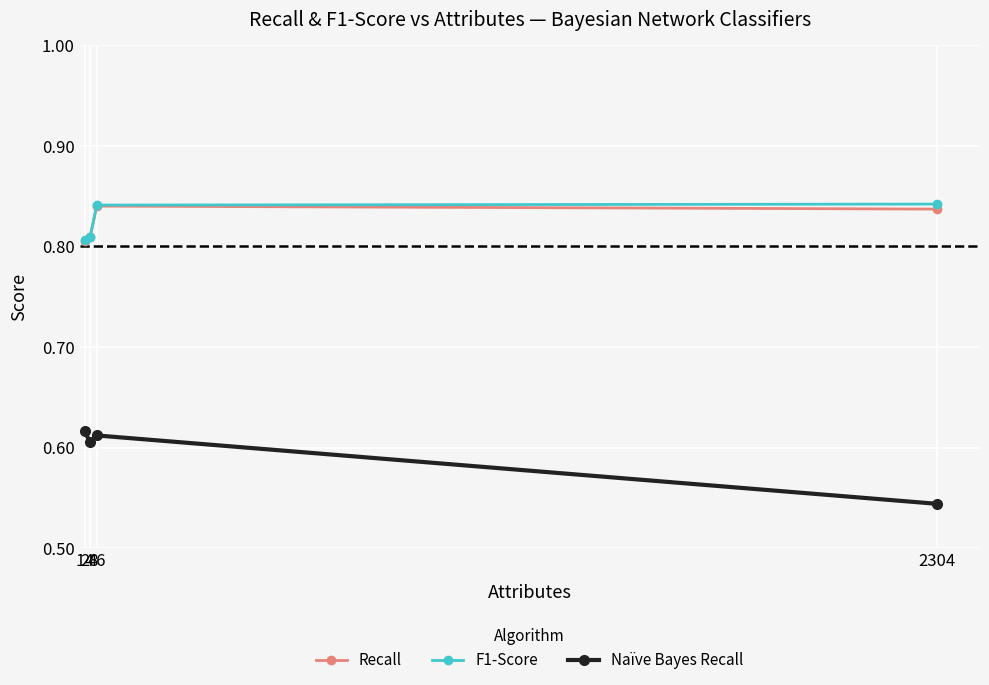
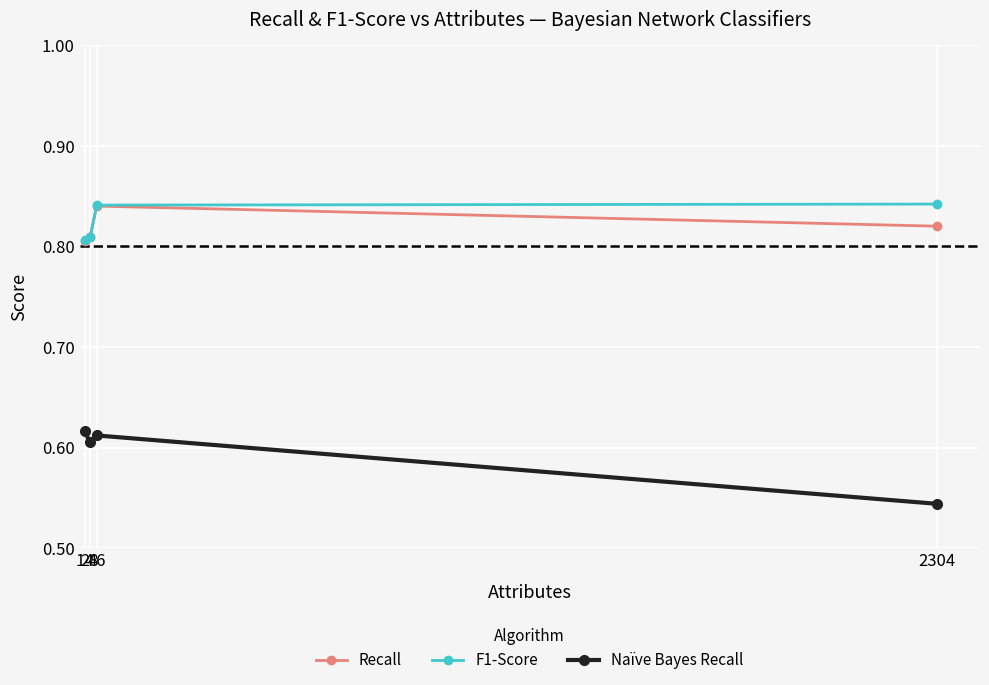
Recall, 2304: 0.837 -> 0.820
